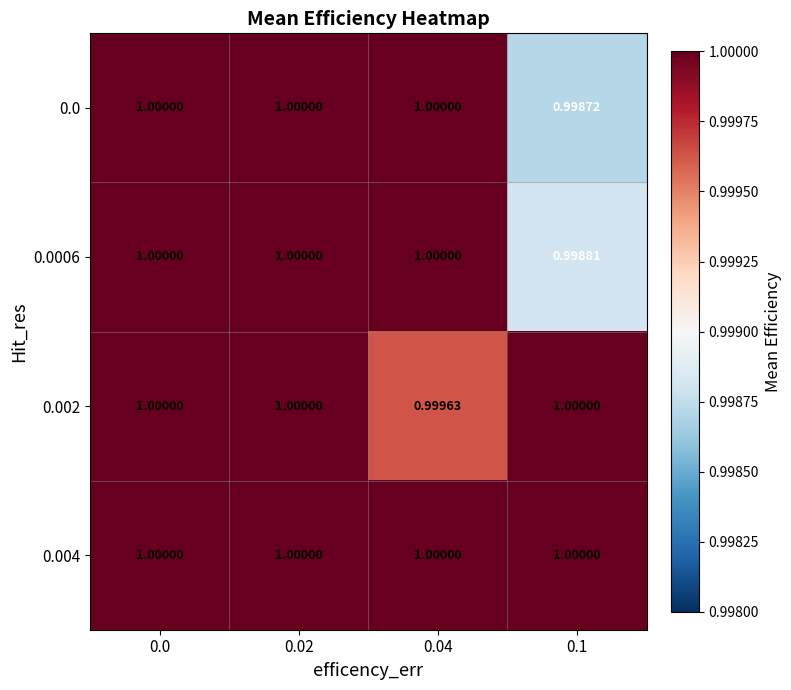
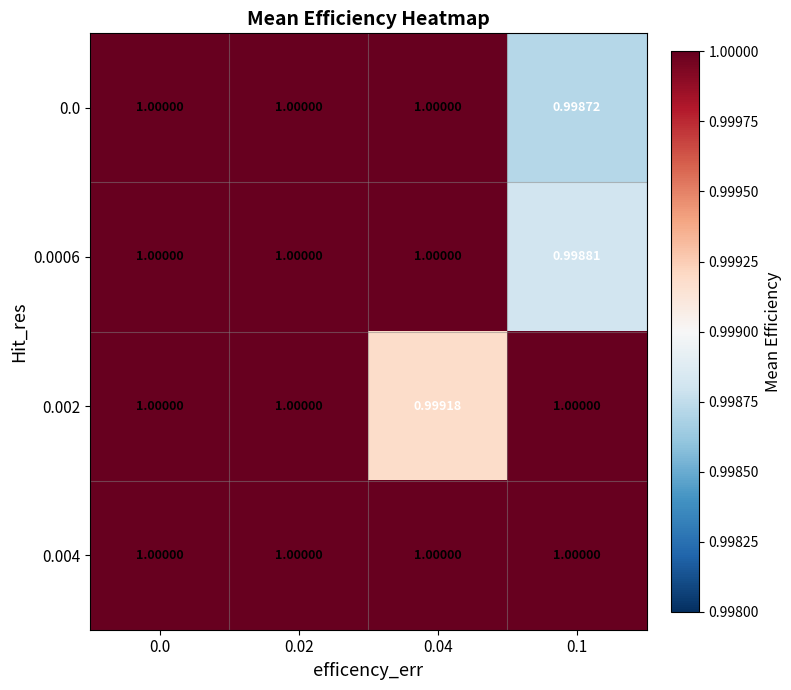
0.002, 0.04: 0.99963 -> 0.99918
